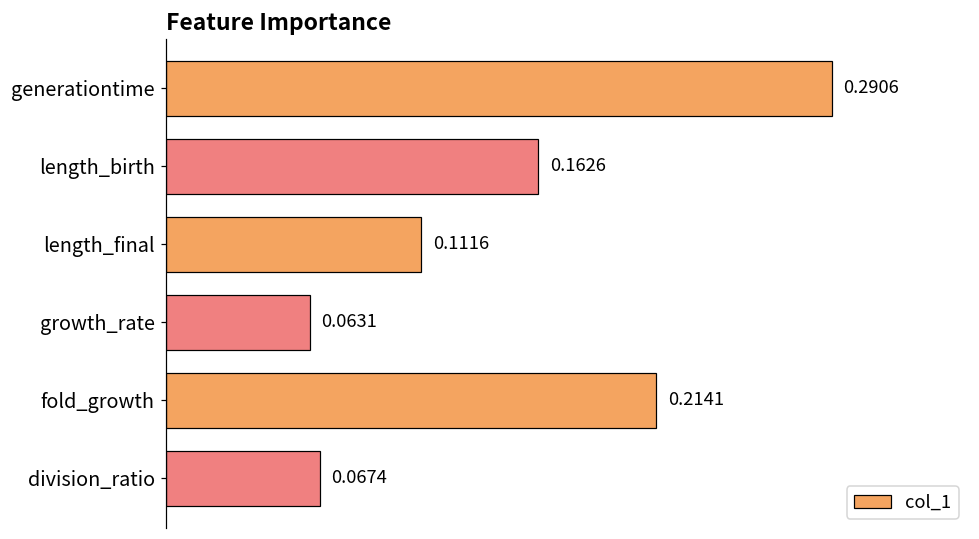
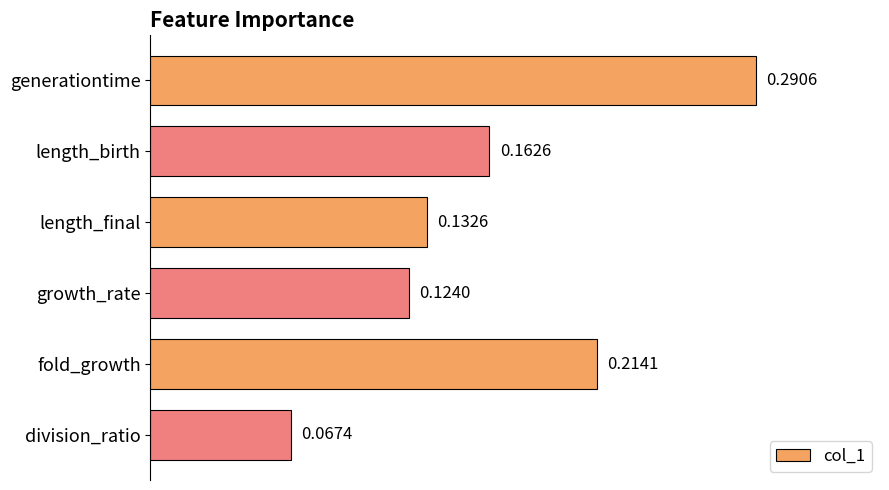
length_final: 0.1116 -> 0.1326
growth_rate: 0.0631 -> 0.1240
